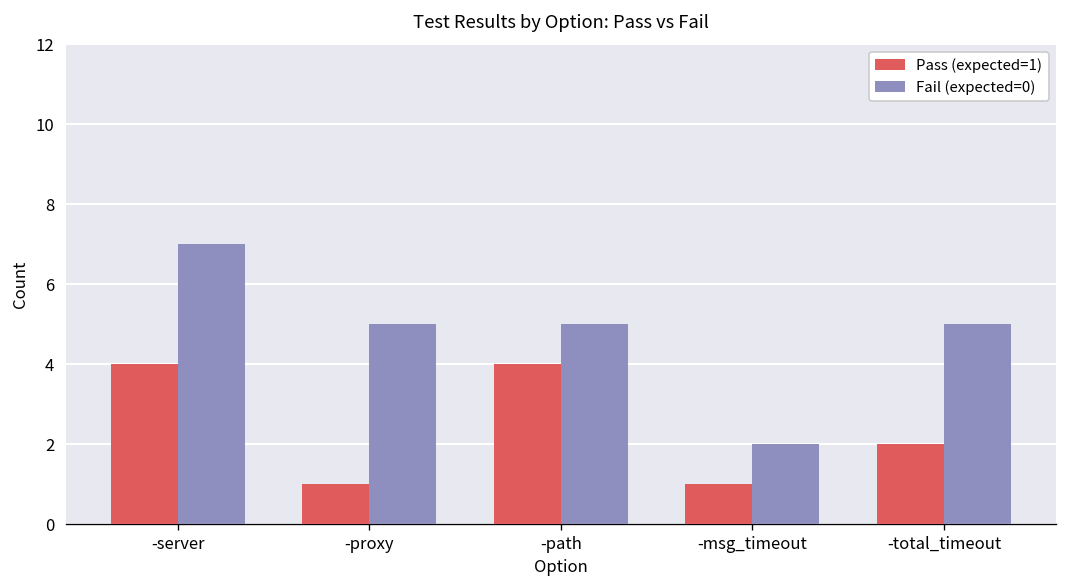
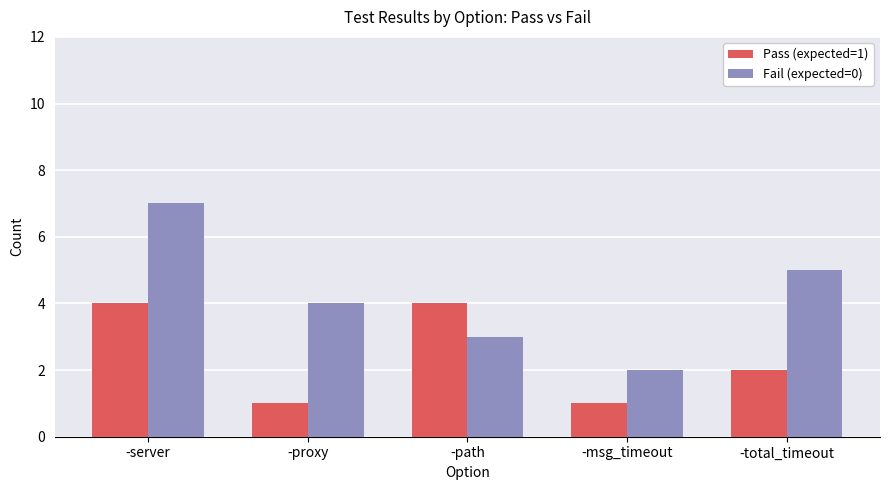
Fail (expected=0), -proxy: 5 -> 4
Fail (expected=0), -path: 5 -> 3
